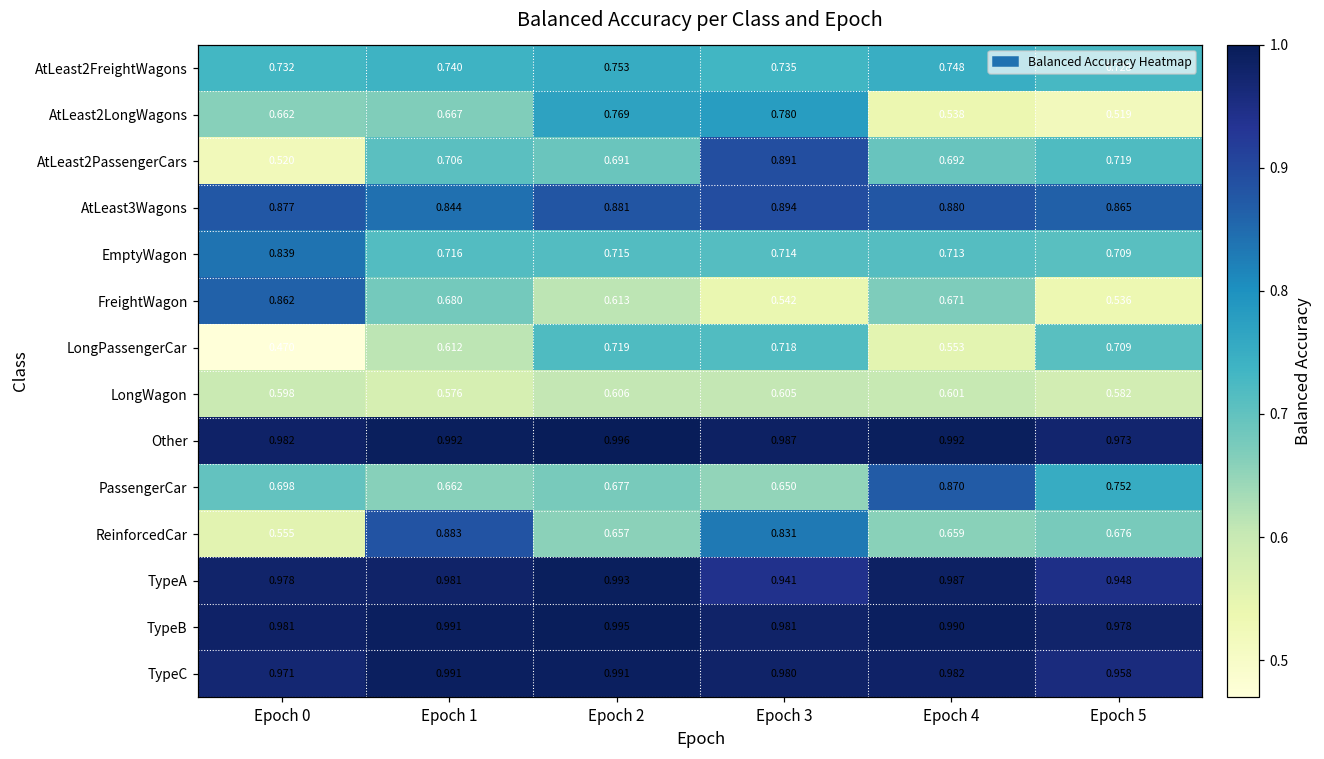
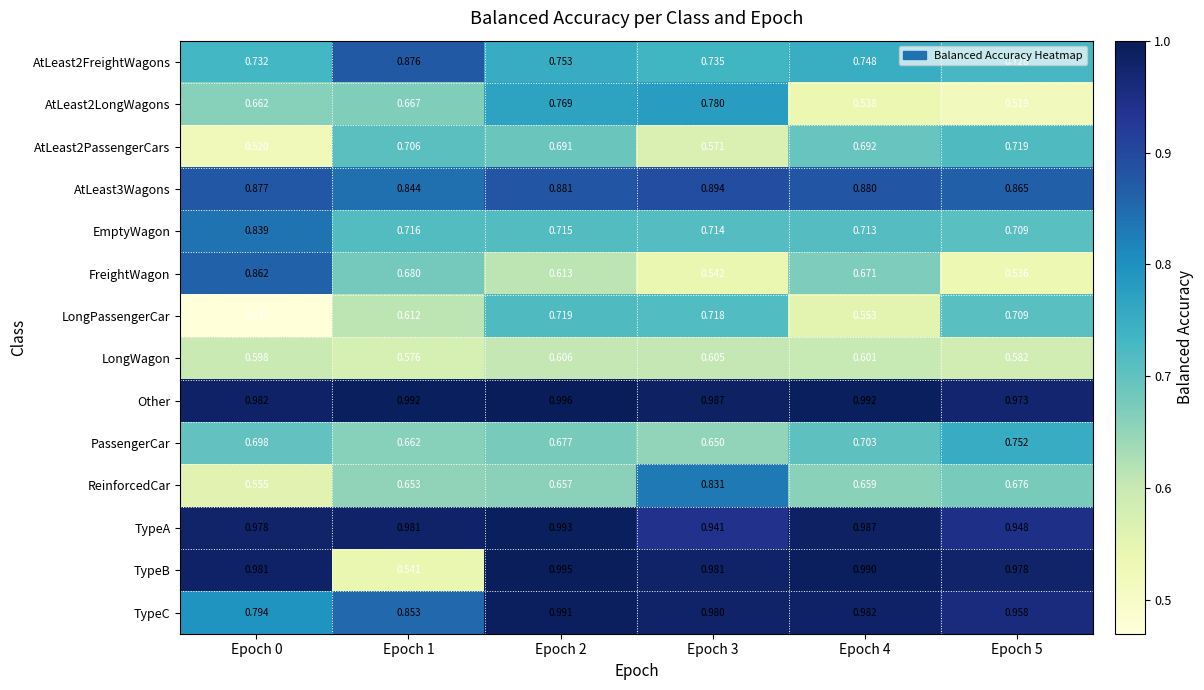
AtLeast2FreightWagons, Epoch 1: 0.740 -> 0.876
AtLeast2PassengerCars, Epoch 3: 0.891 -> 0.571
PassengerCar, Epoch 4: 0.870 -> 0.703
ReinforcedCar, Epoch 1: 0.883 -> 0.653
TypeB, Epoch 1: 0.991 -> 0.541
TypeC, Epoch 0: 0.971 -> 0.794
TypeC, Epoch 1: 0.991 -> 0.853
